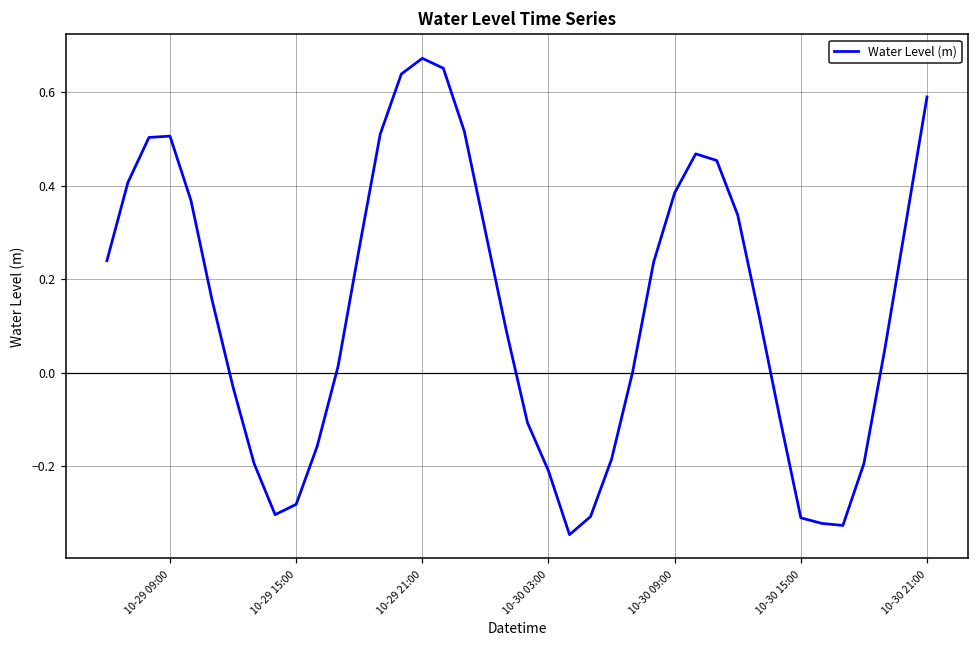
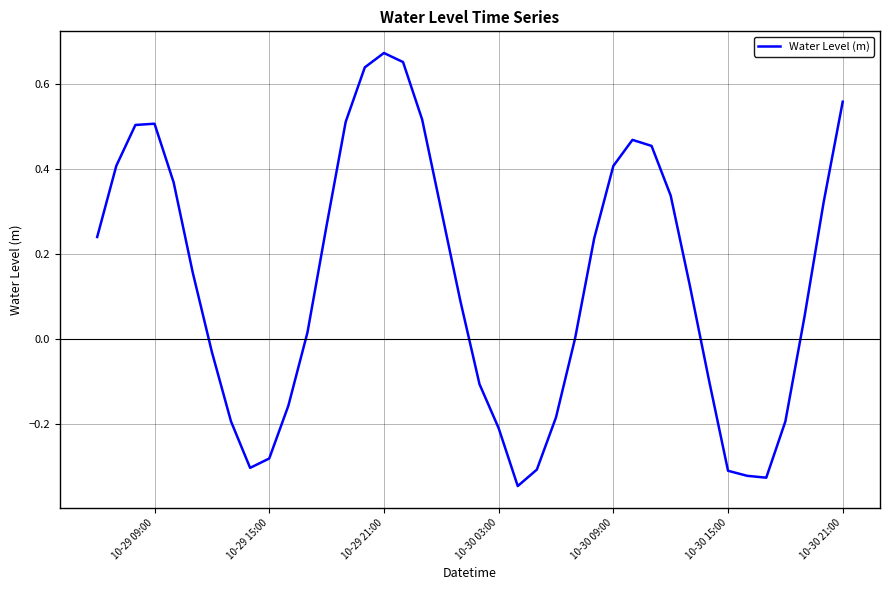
10-30 09:00: 0.38 -> 0.41
10-30 21:00: 0.59 -> 0.56
